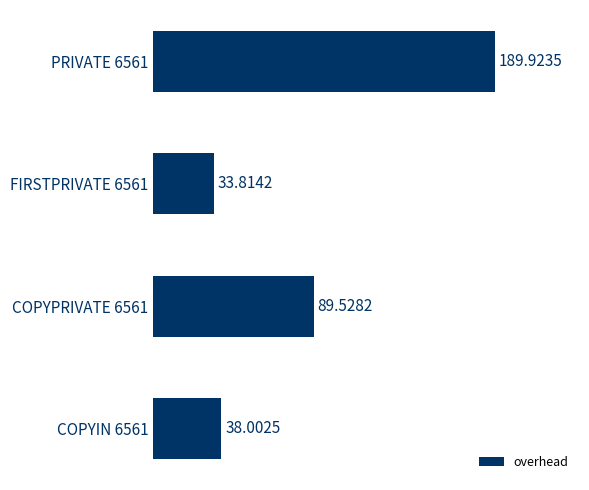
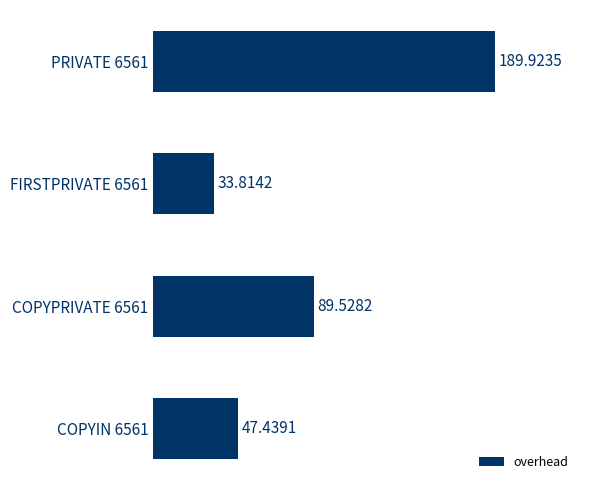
COPYIN 6561: 38.0025 -> 47.4391
